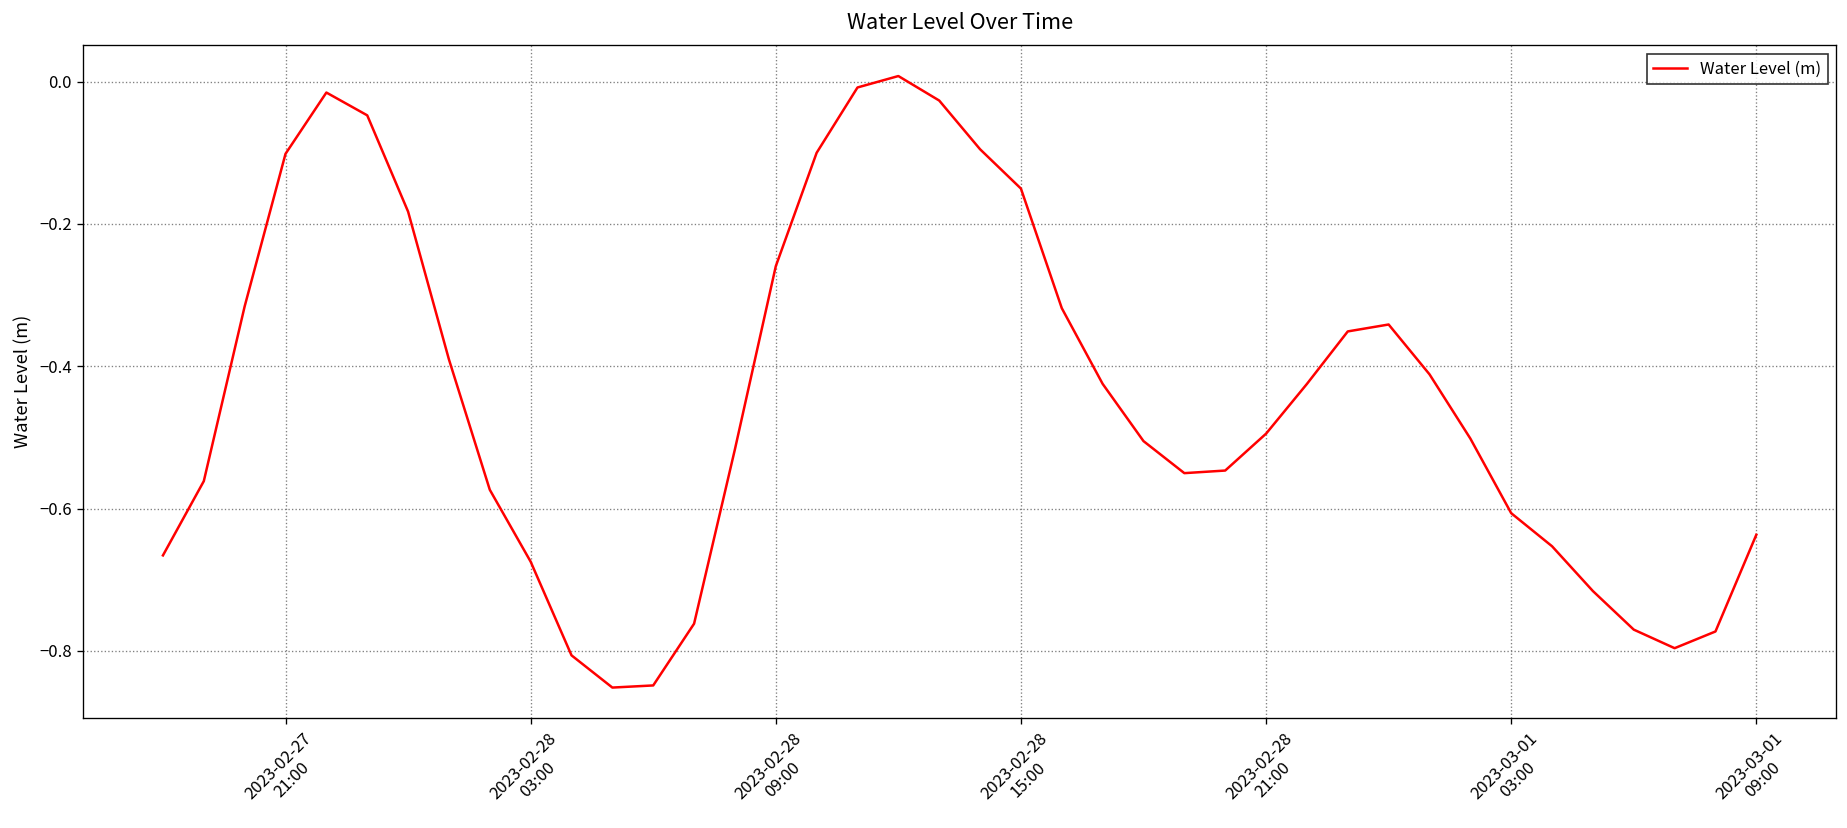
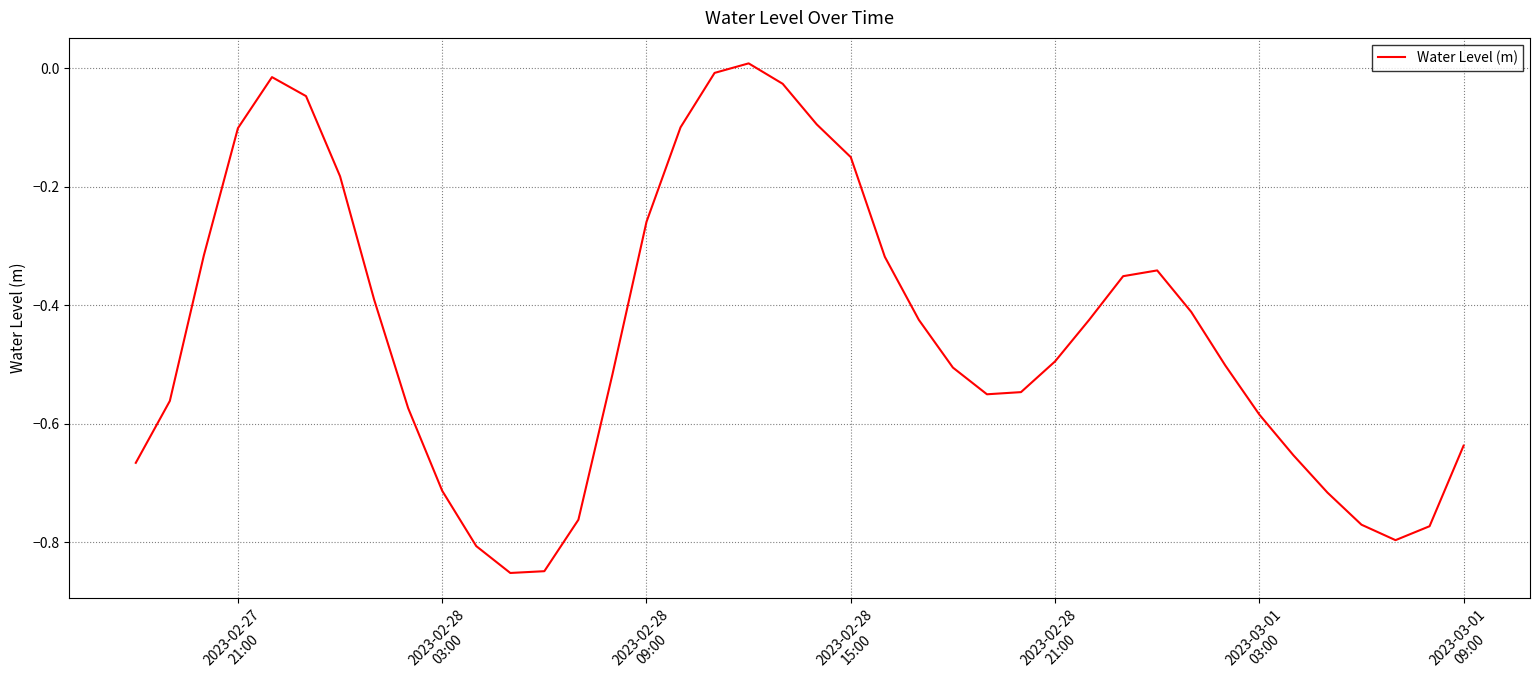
2023-02-28 03:00: -0.67 -> -0.71
2023-03-01 03:00: -0.61 -> -0.58
